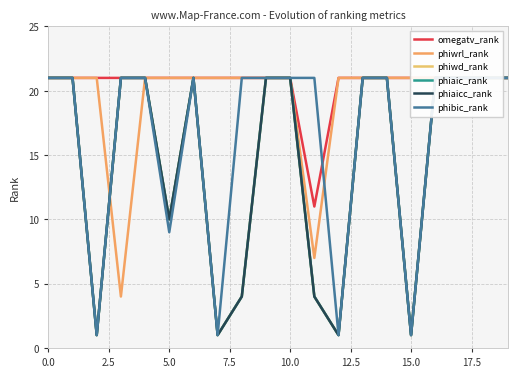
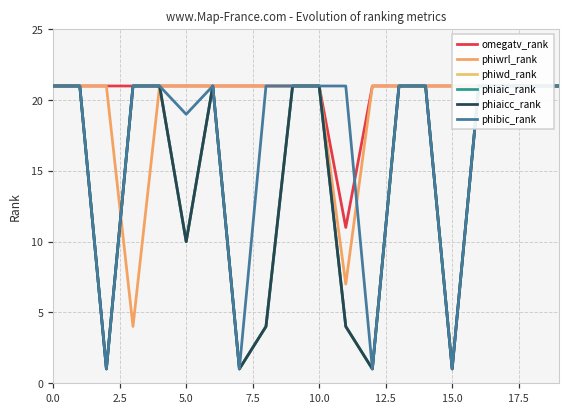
phibic_rank, 5.0: 9 -> 19
